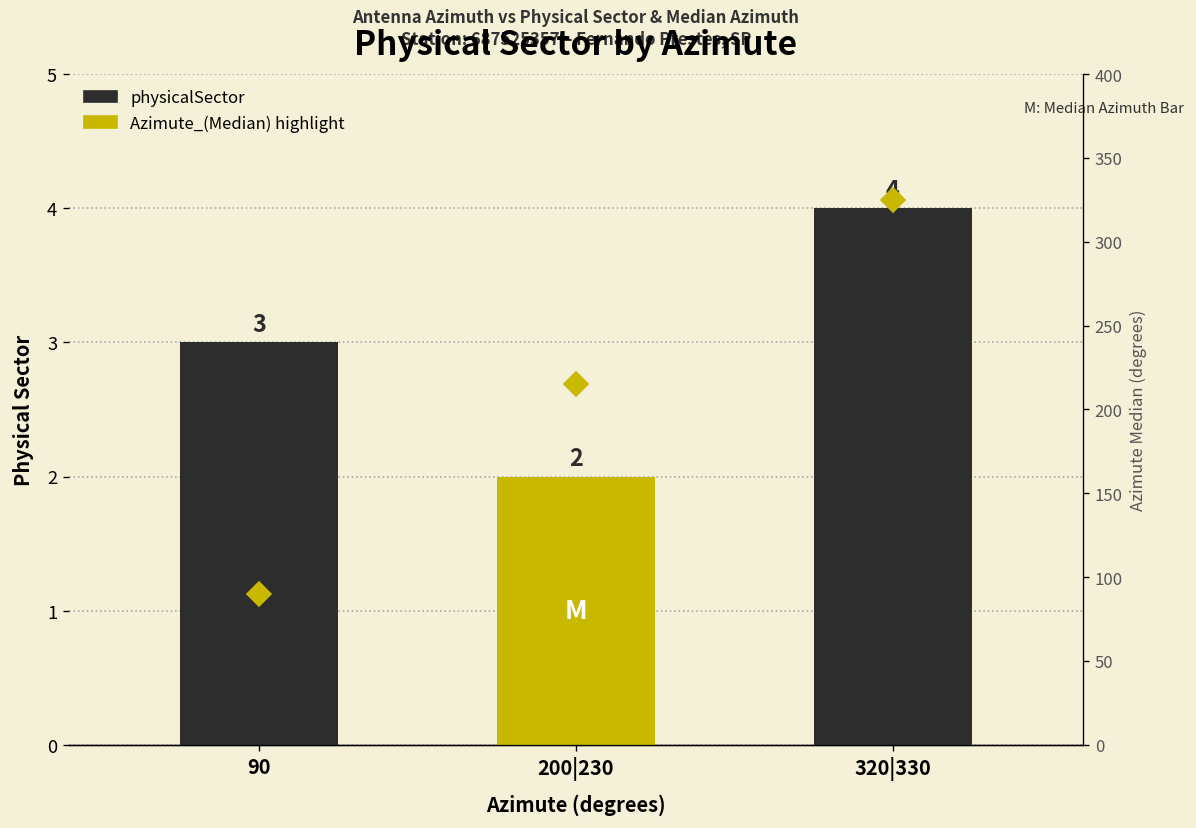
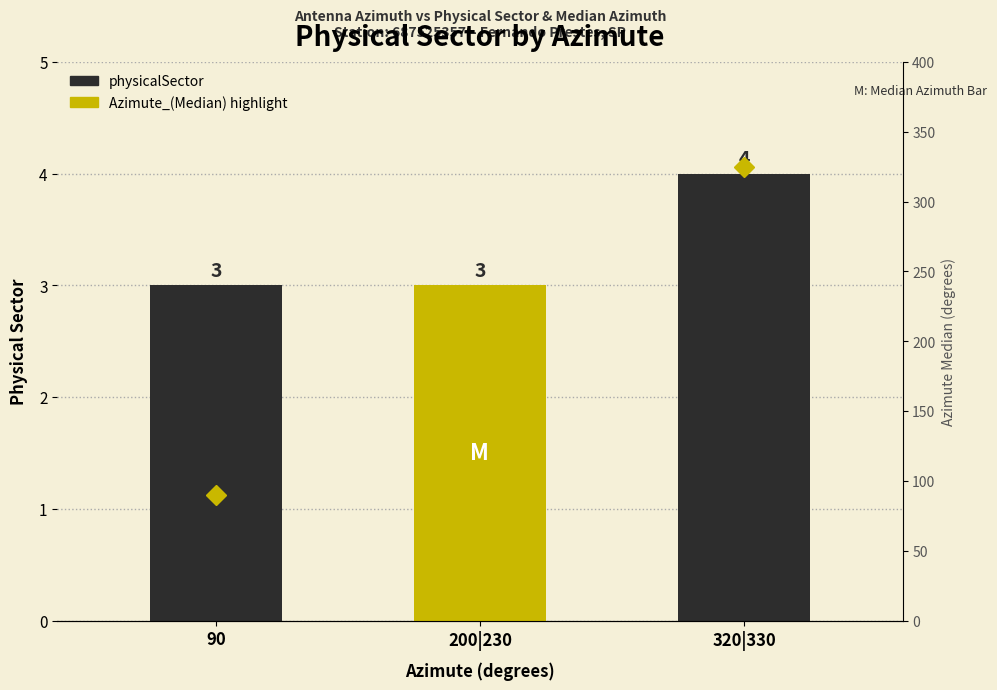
physicalSector, 200|230: 2 -> 3
